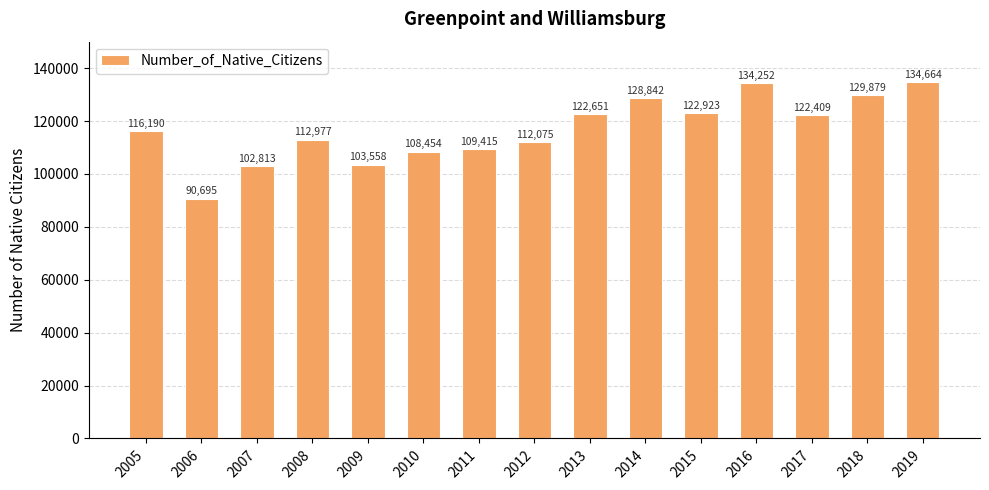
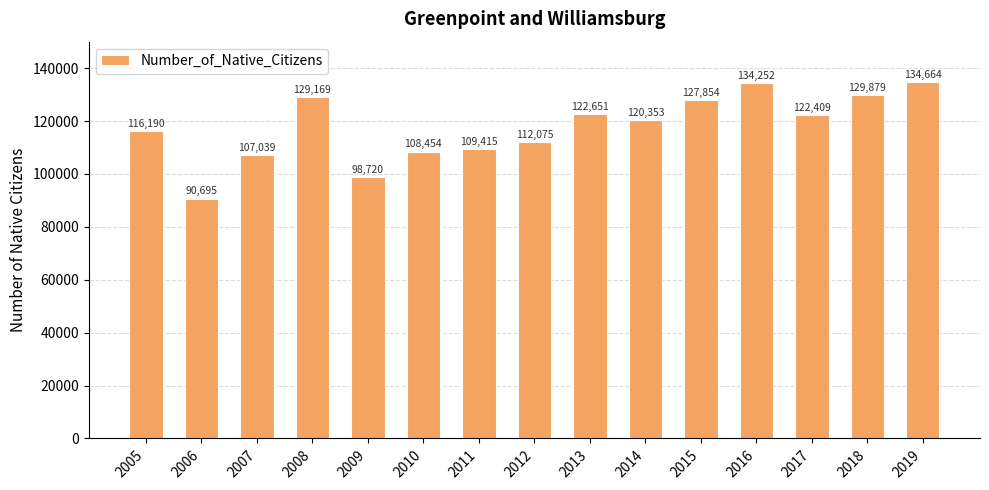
2007: 102,813 -> 107,039
2008: 112,977 -> 129,169
2009: 103,558 -> 98,720
2014: 128,842 -> 120,353
2015: 122,923 -> 127,854
